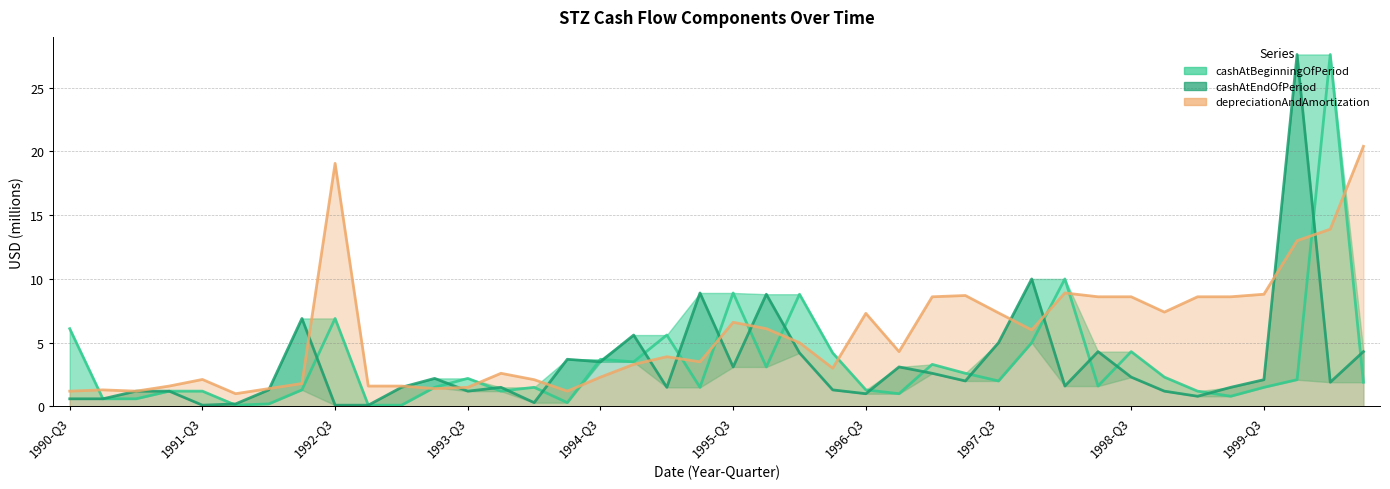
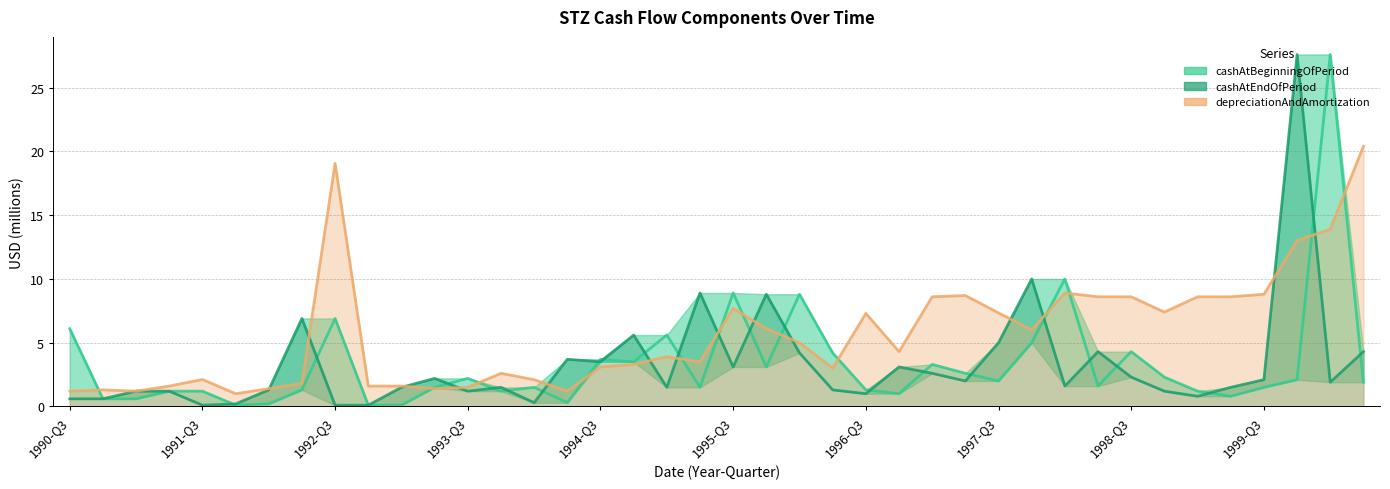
depreciationAndAmortization, 1994-Q3: 2.3 -> 3.1
depreciationAndAmortization, 1995-Q3: 6.6 -> 7.7
